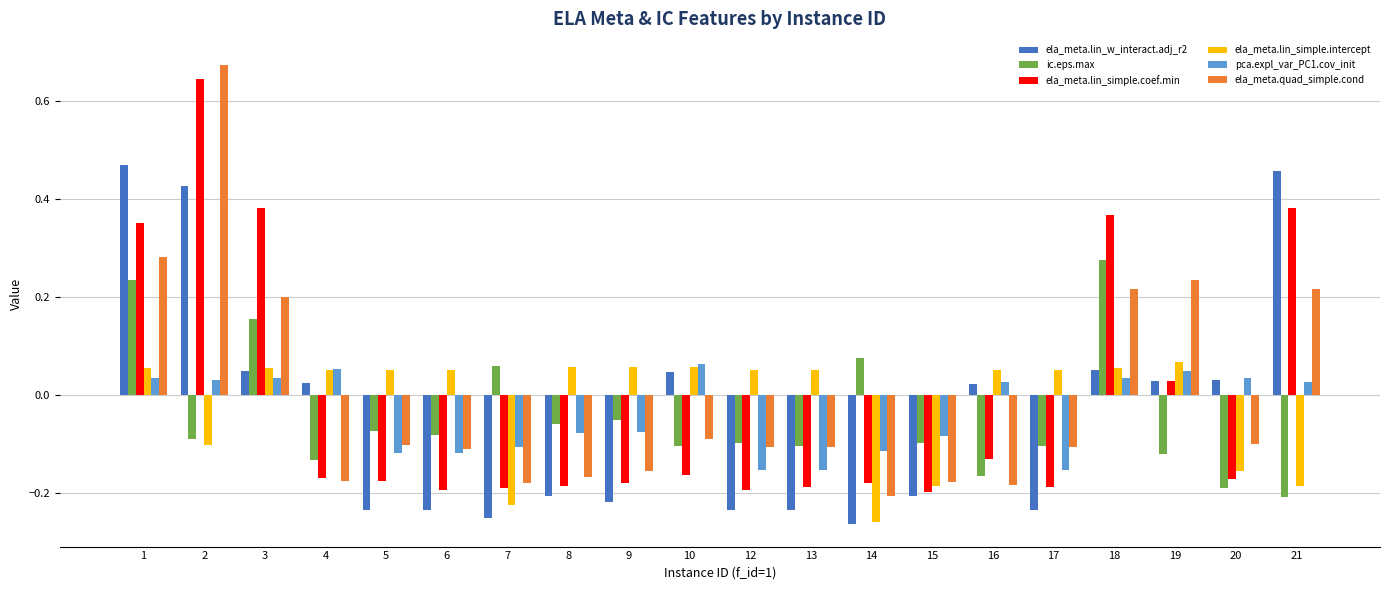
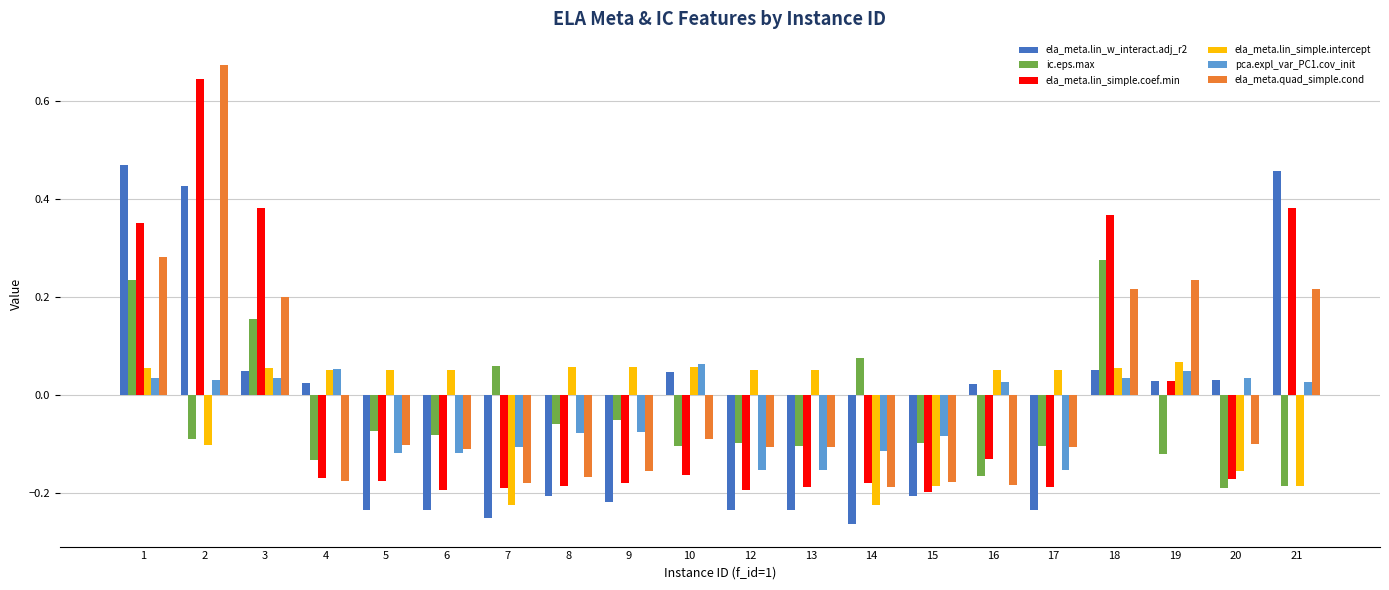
ela_meta.lin_simple.intercept, 14: -0.26 -> -0.23
ela_meta.quad_simple.cond, 14: -0.21 -> -0.19
ic.eps.max, 21: -0.21 -> -0.19
